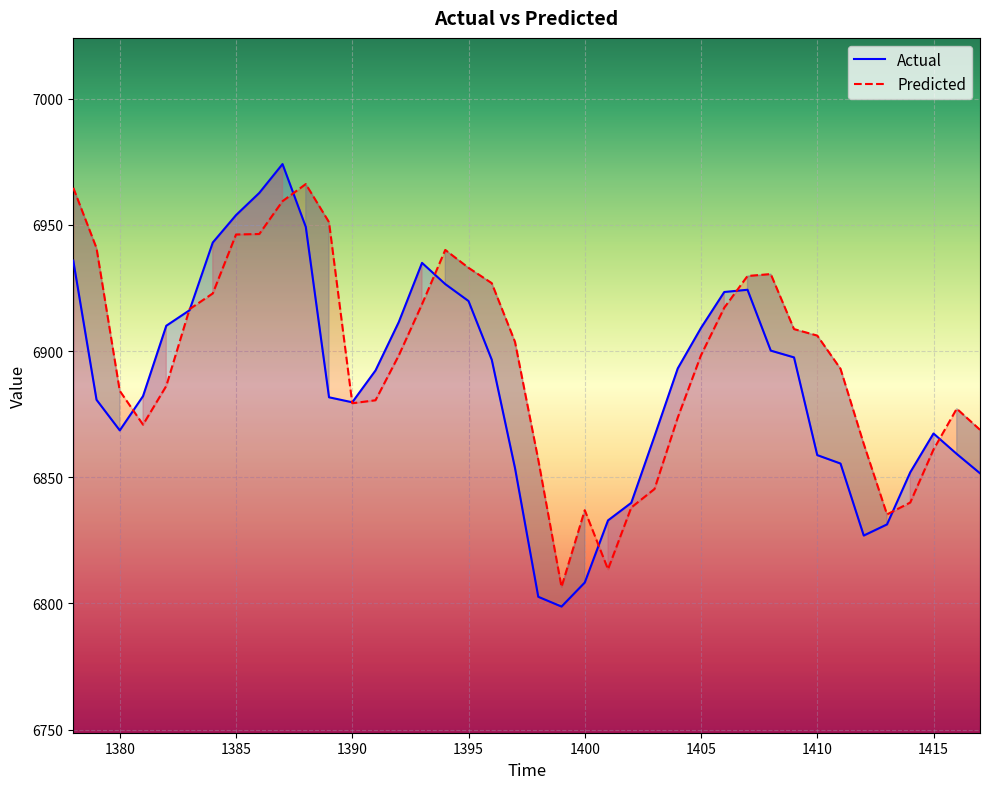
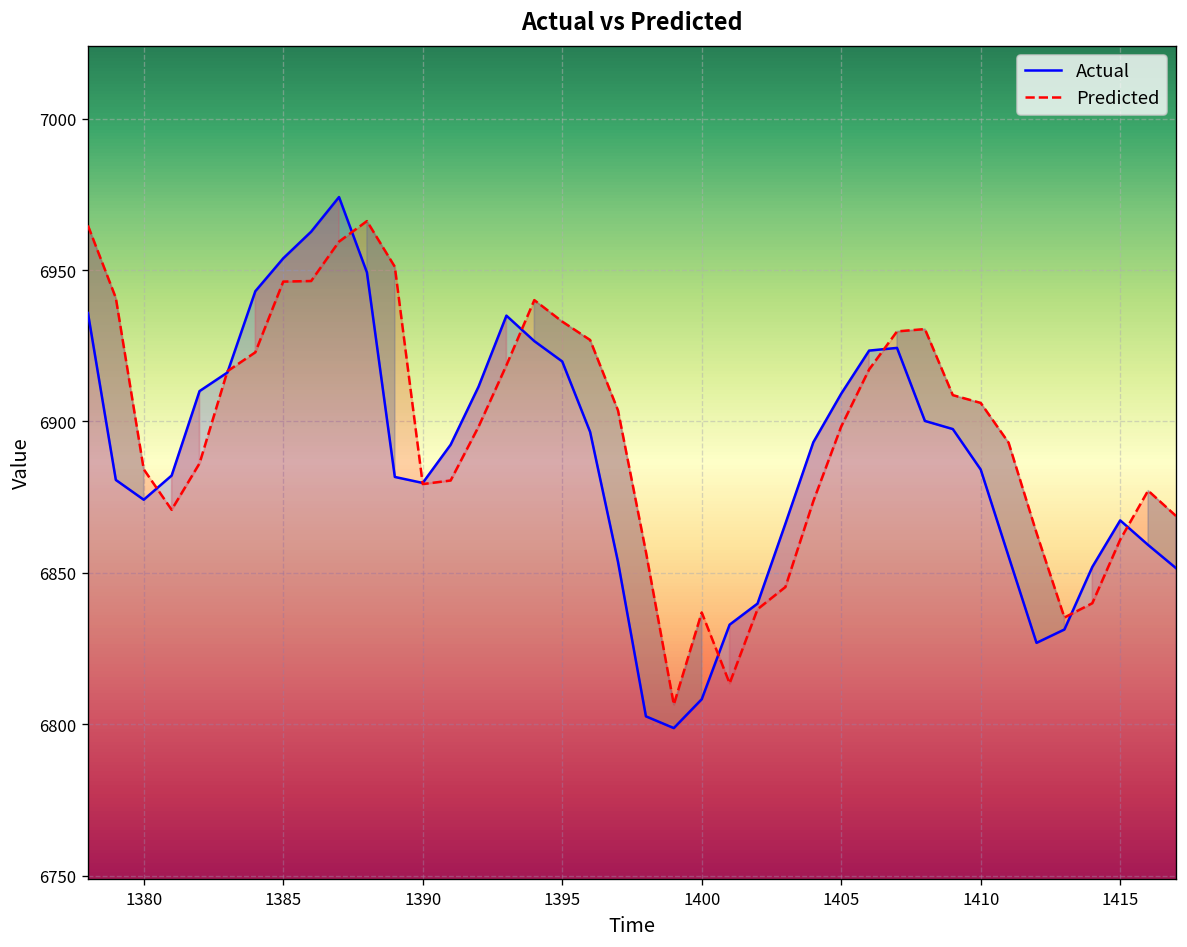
Actual, 1380: 6869 -> 6874
Actual, 1410: 6859 -> 6884
